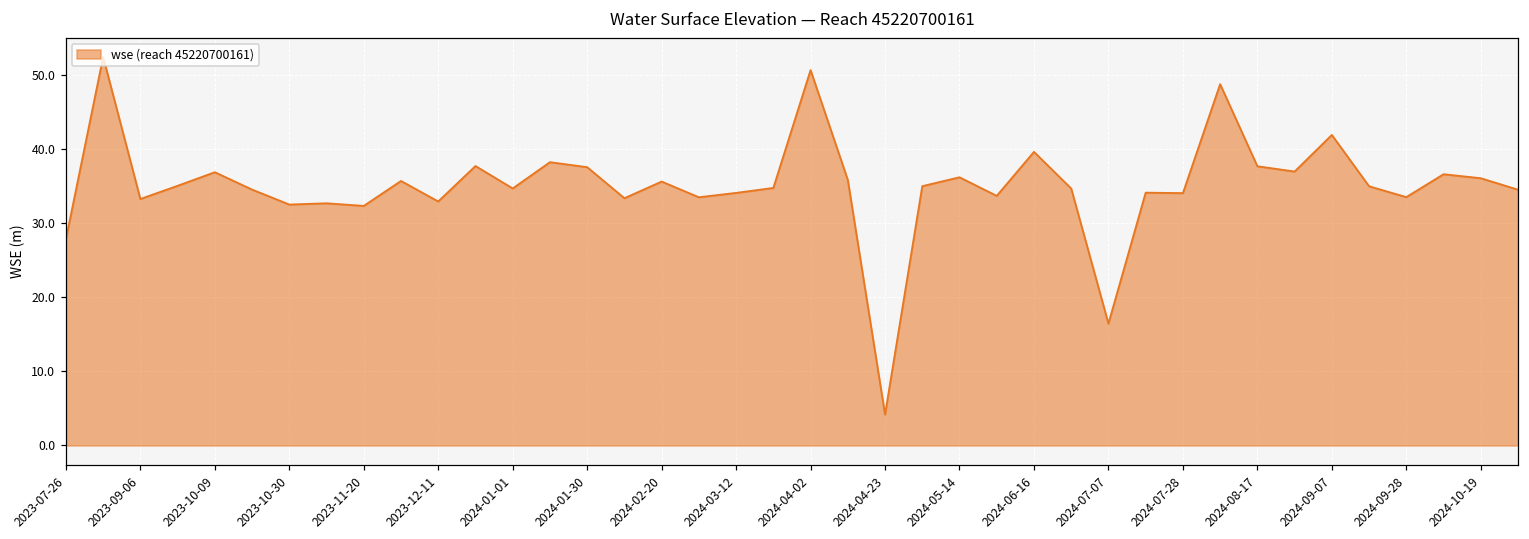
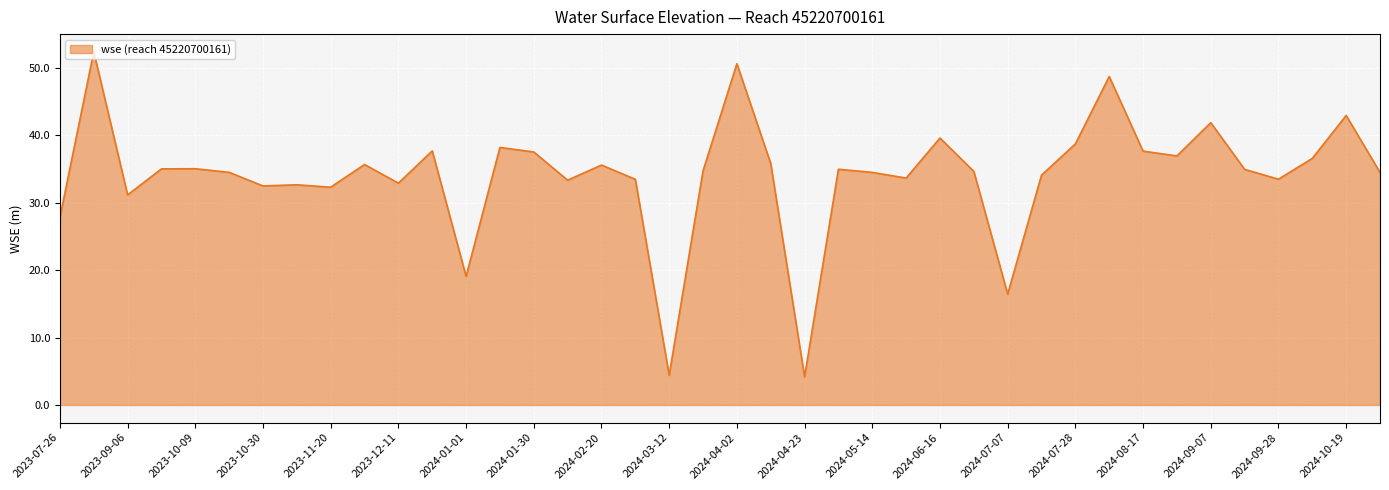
2023-09-06: 33 -> 31
2023-10-09: 37 -> 35
2024-01-01: 35 -> 19
2024-03-12: 34 -> 4
2024-05-14: 36 -> 34
2024-07-28: 34 -> 39
2024-10-19: 36 -> 43
